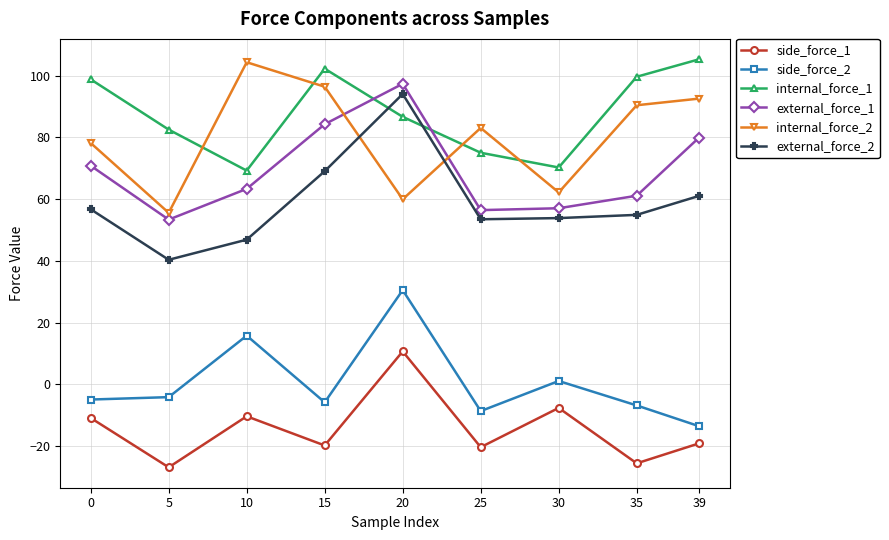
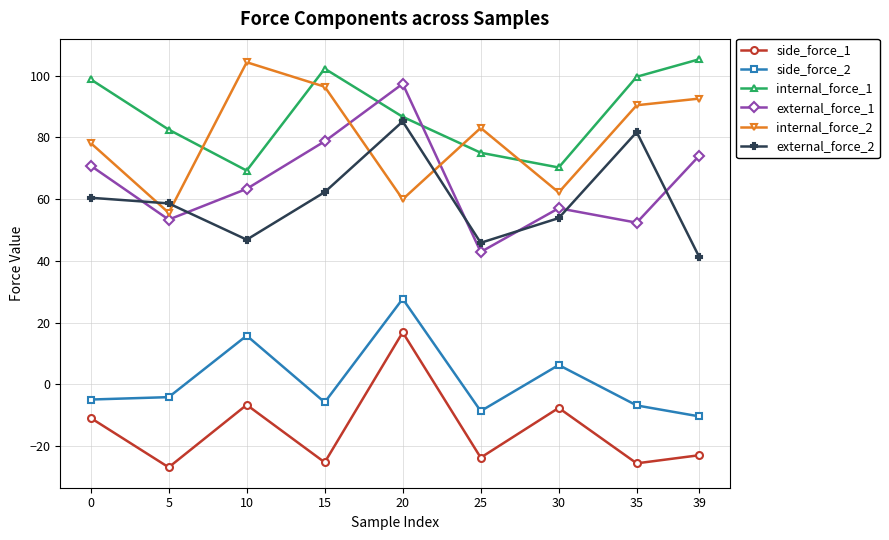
external_force_2, 0: 57 -> 60
external_force_2, 5: 40 -> 59
side_force_1, 10: -10 -> -7
side_force_1, 15: -20 -> -25
external_force_1, 15: 84 -> 79
external_force_2, 15: 69 -> 62
side_force_1, 20: 11 -> 17
side_force_2, 20: 31 -> 28
external_force_2, 20: 94 -> 85
side_force_1, 25: -20 -> -24
external_force_1, 25: 56 -> 43
external_force_2, 25: 53 -> 46
side_force_2, 30: 1 -> 6
external_force_1, 35: 61 -> 52
external_force_2, 35: 55 -> 82
side_force_1, 39: -19 -> -23
side_force_2, 39: -14 -> -10
external_force_1, 39: 80 -> 74
external_force_2, 39: 61 -> 41
